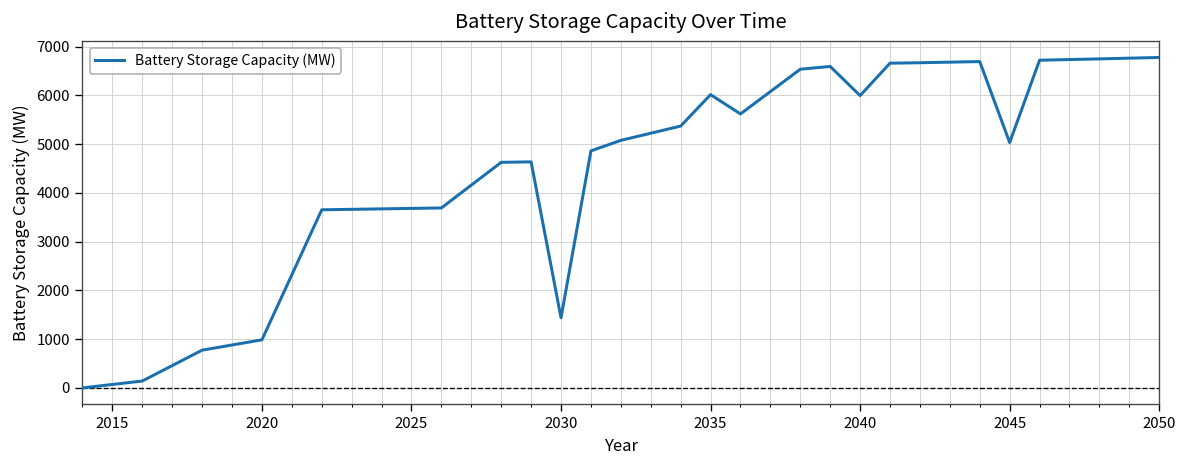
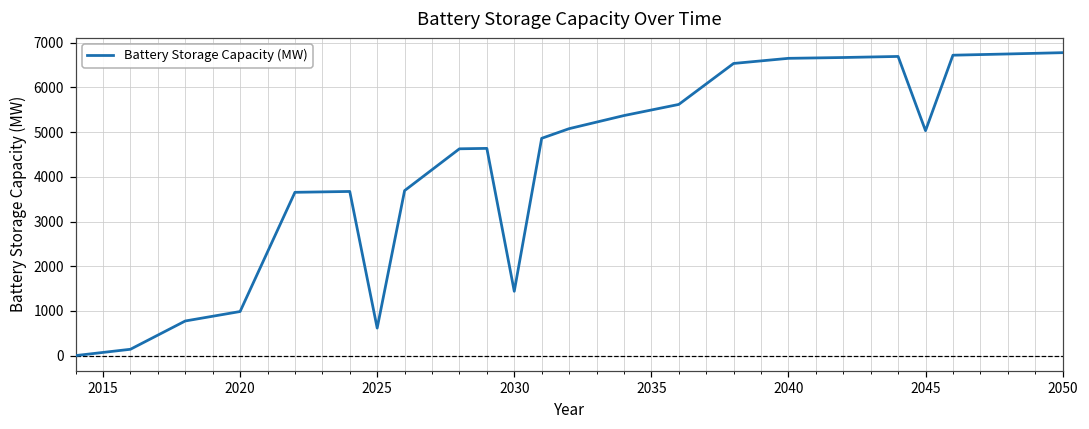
2025: 3700 -> 600
2035: 6000 -> 5500
2040: 6000 -> 6700
